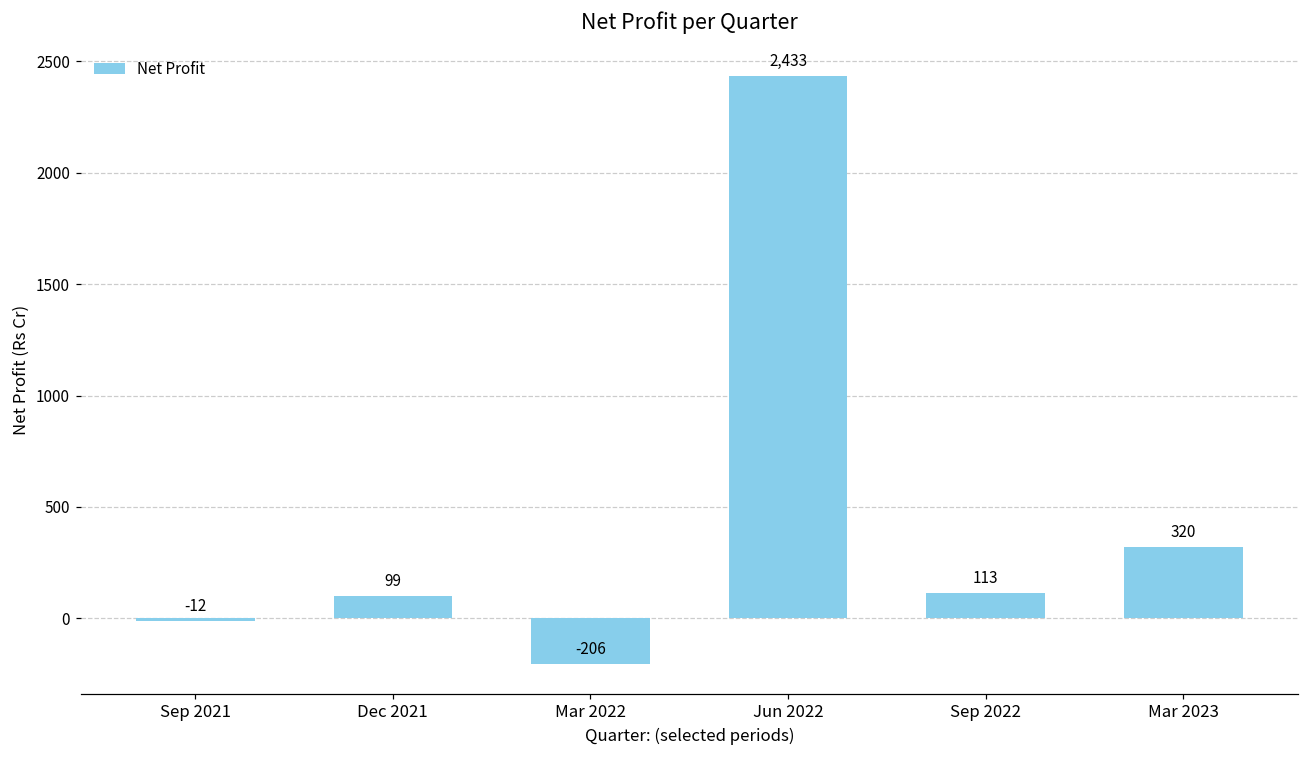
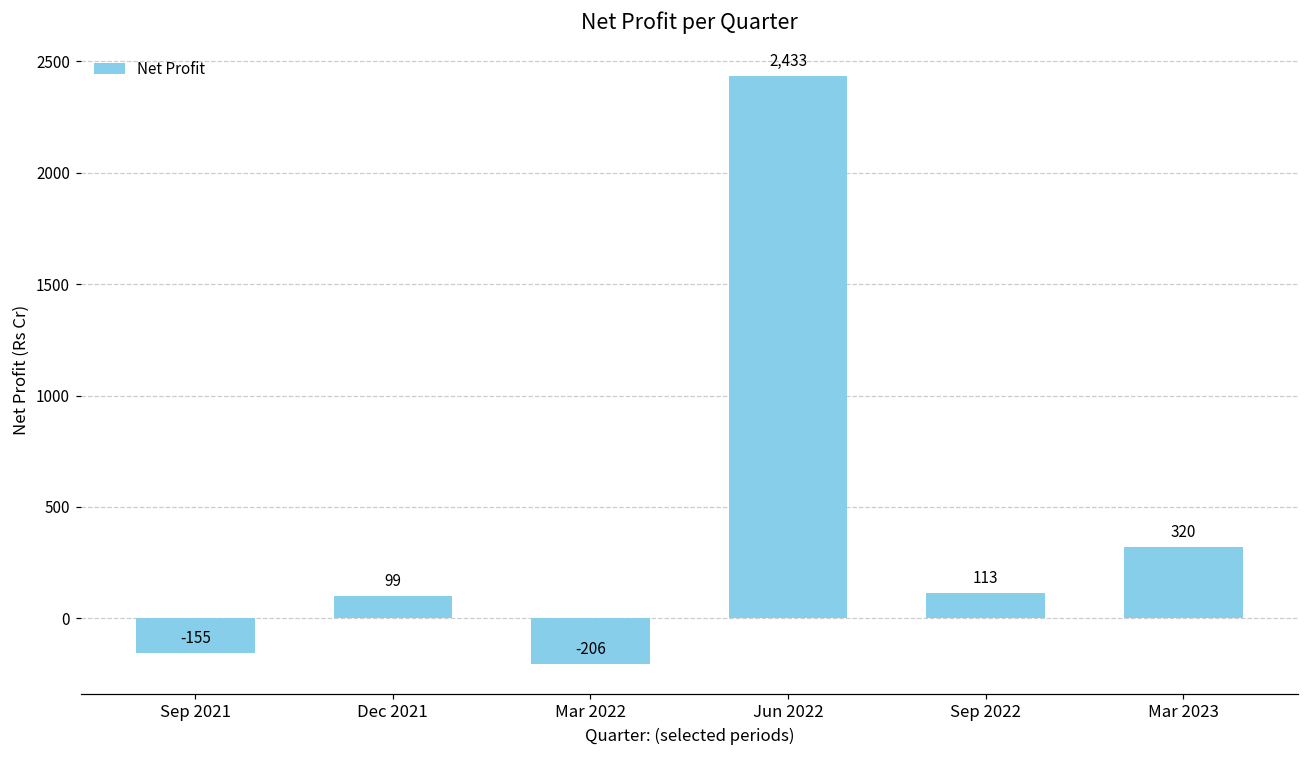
Sep 2021: -12 -> -155
